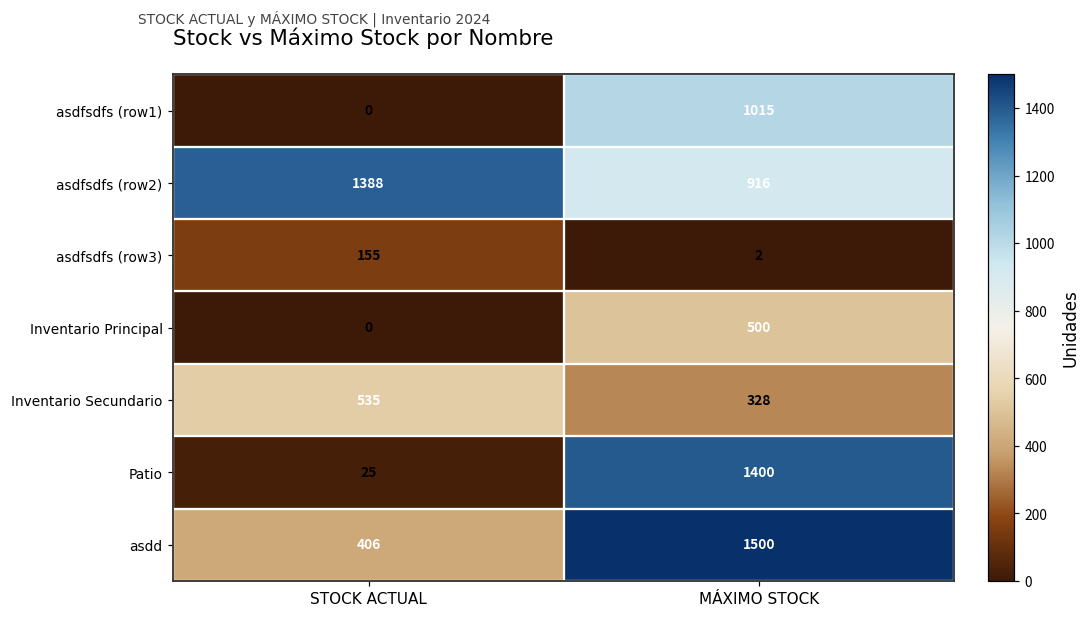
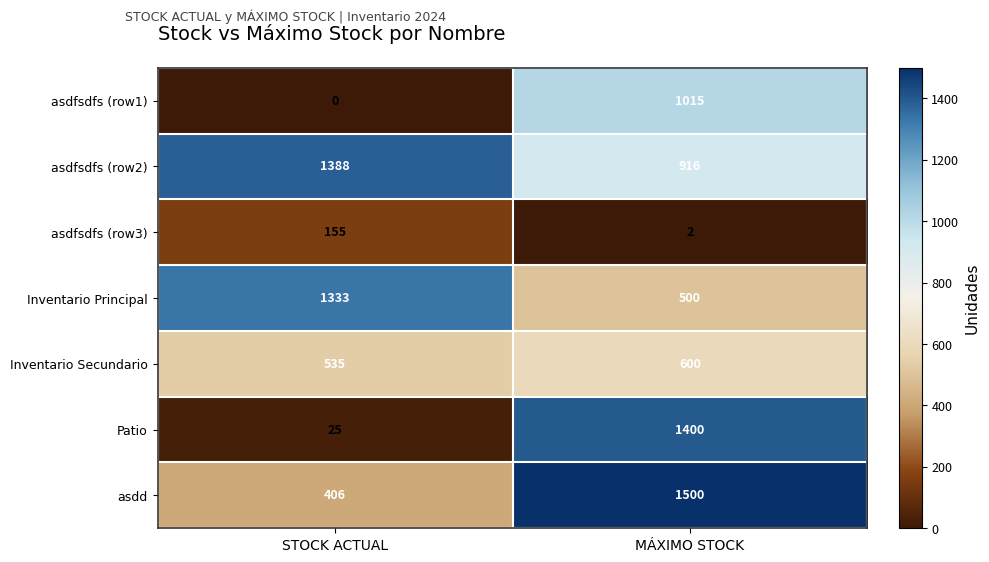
Inventario Principal, STOCK ACTUAL: 0 -> 1333
Inventario Secundario, MÁXIMO STOCK: 328 -> 600
